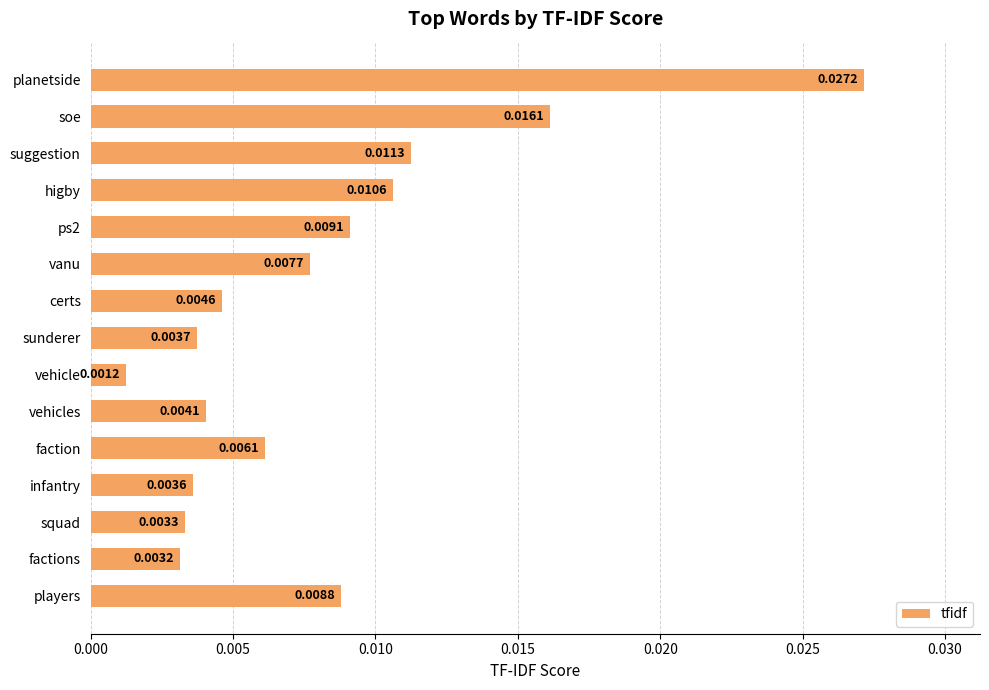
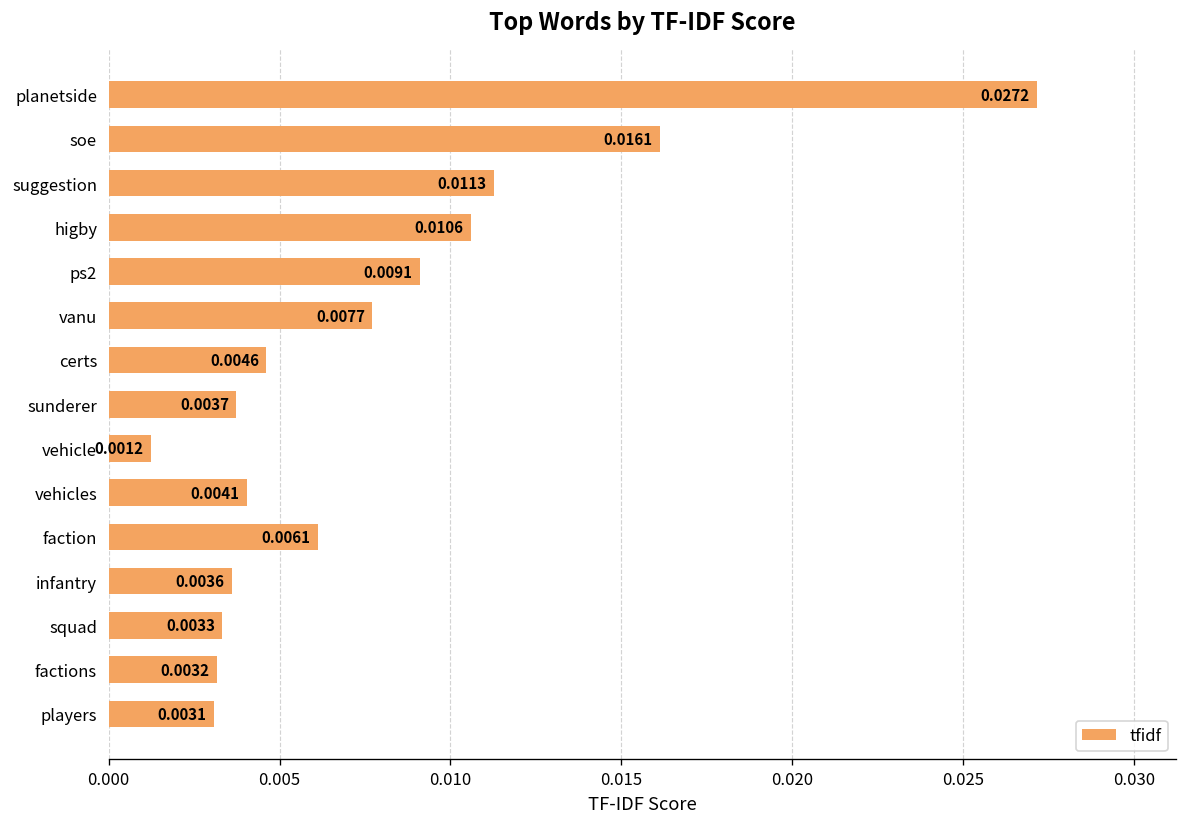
players: 0.0088 -> 0.0031
